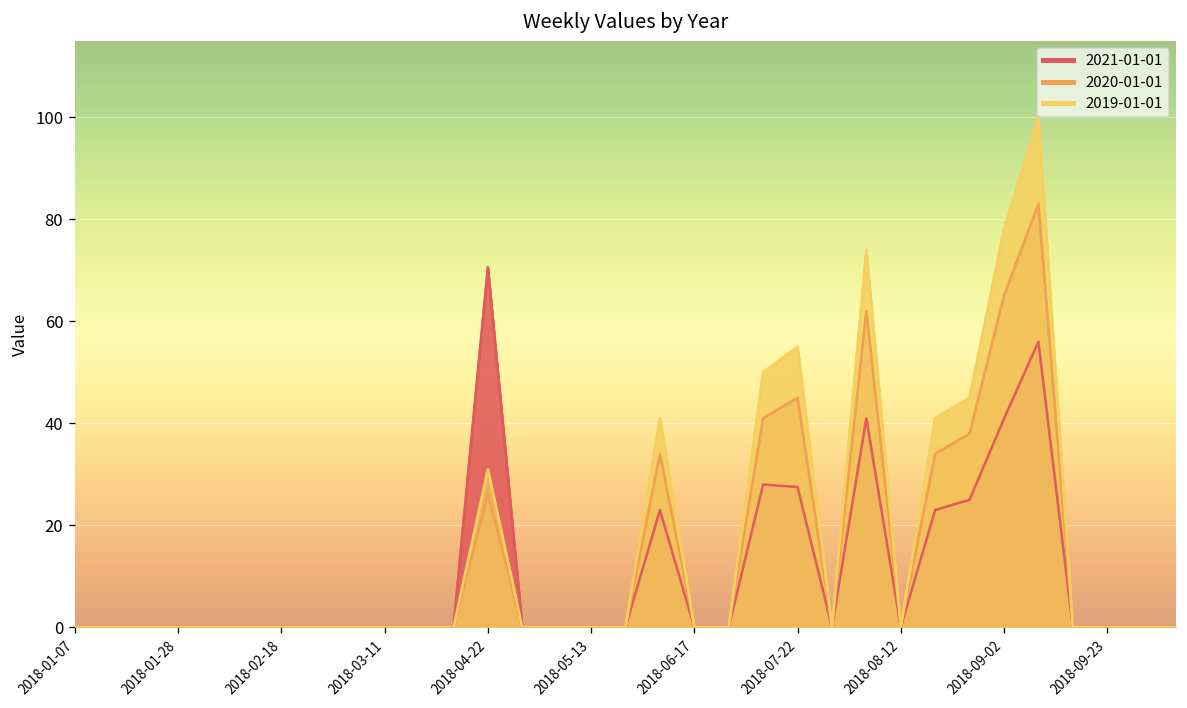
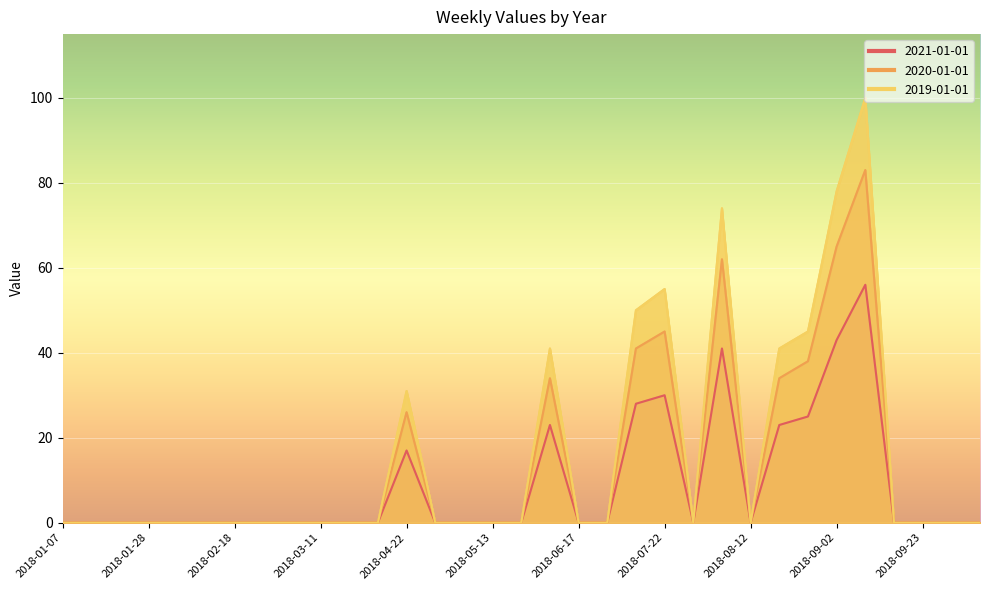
2021-01-01, 2018-04-22: 71 -> 17
2021-01-01, 2018-07-22: 28 -> 30
2021-01-01, 2018-09-02: 41 -> 43
